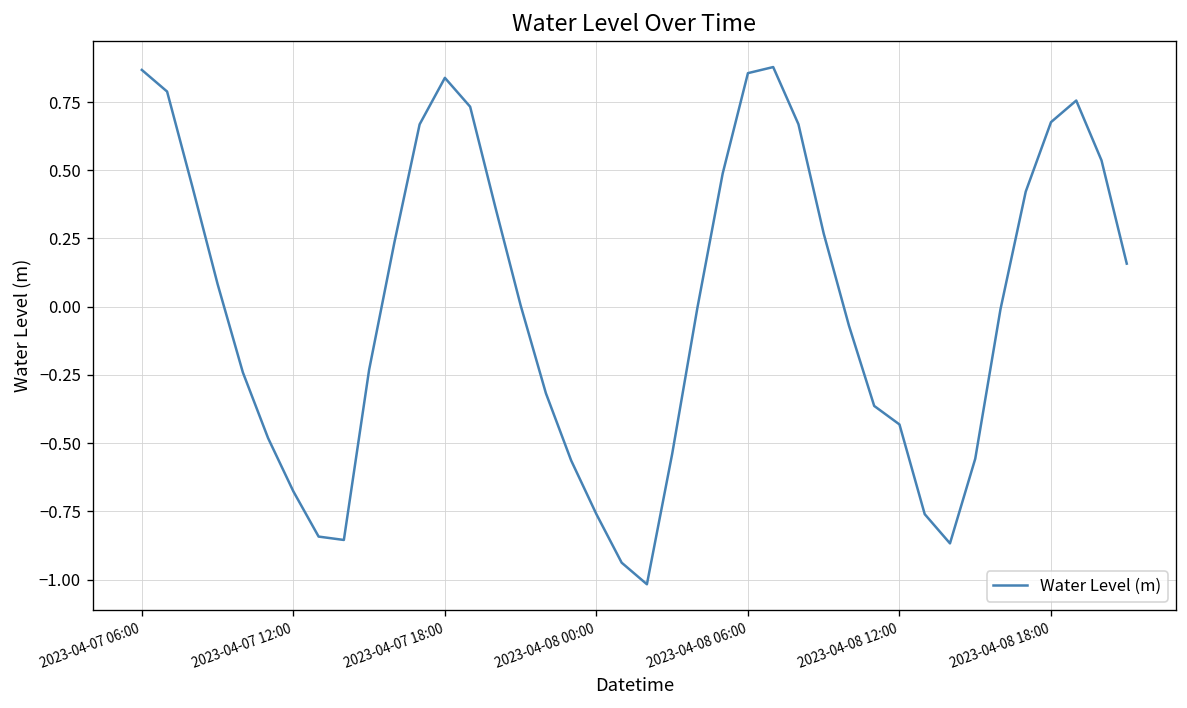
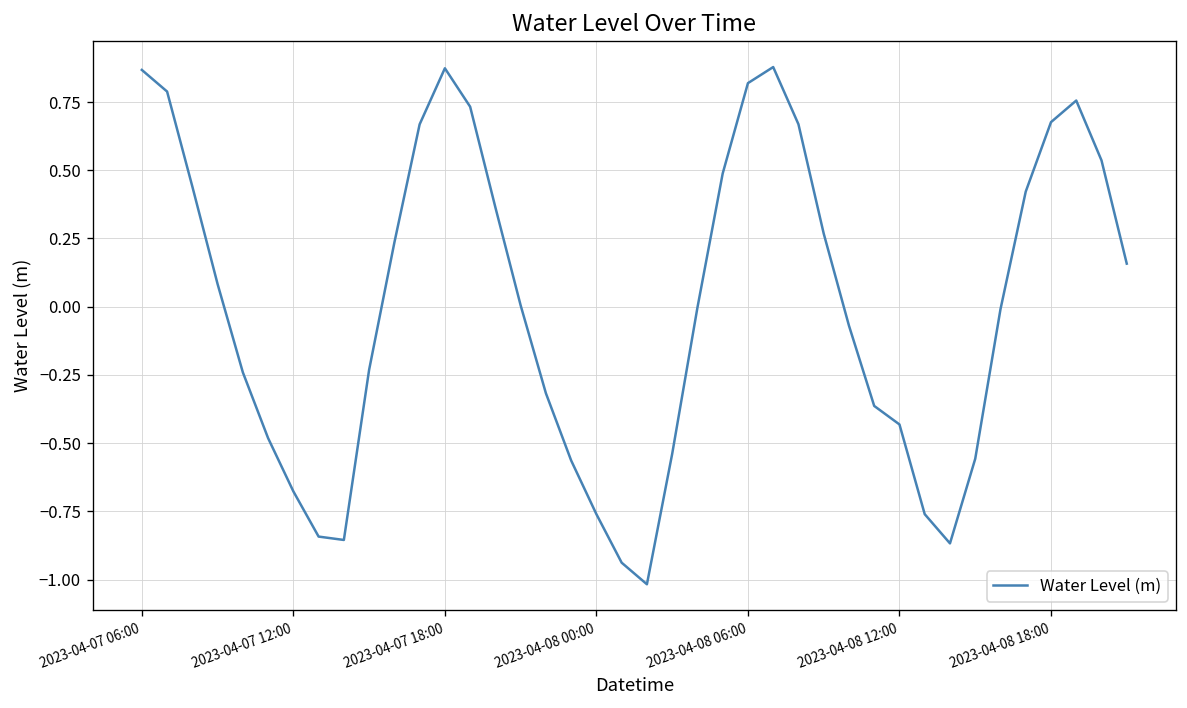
2023-04-07 18:00: 0.84 -> 0.87
2023-04-08 06:00: 0.86 -> 0.82
